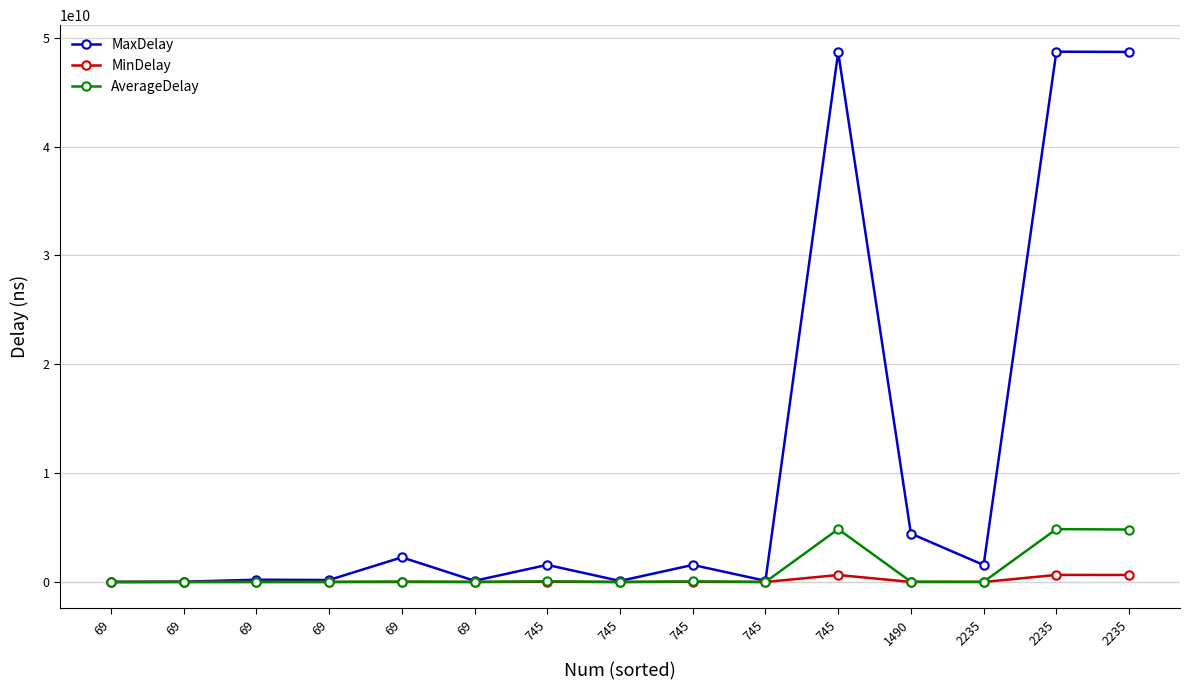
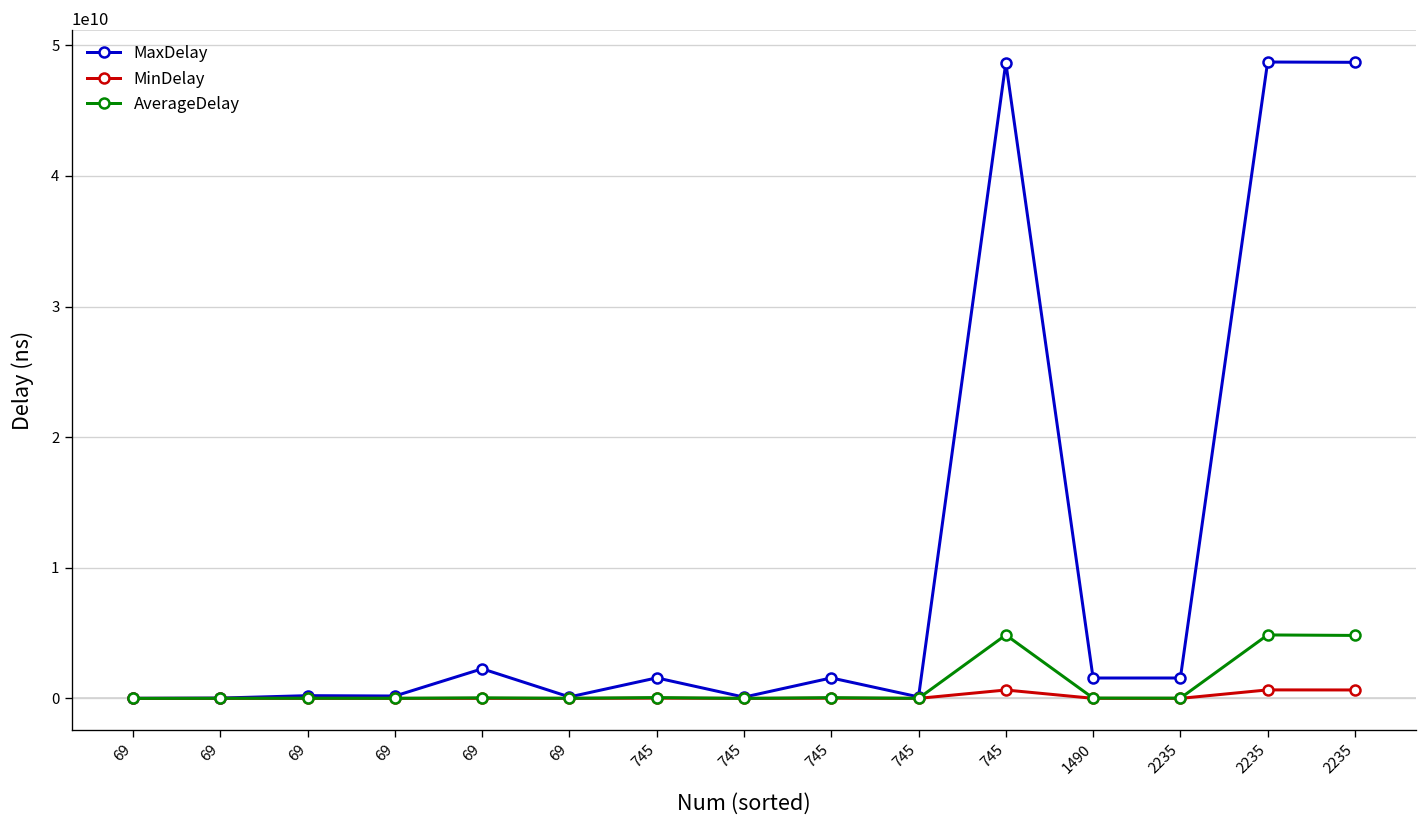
MaxDelay, 1490: 4400000000 -> 1600000000
